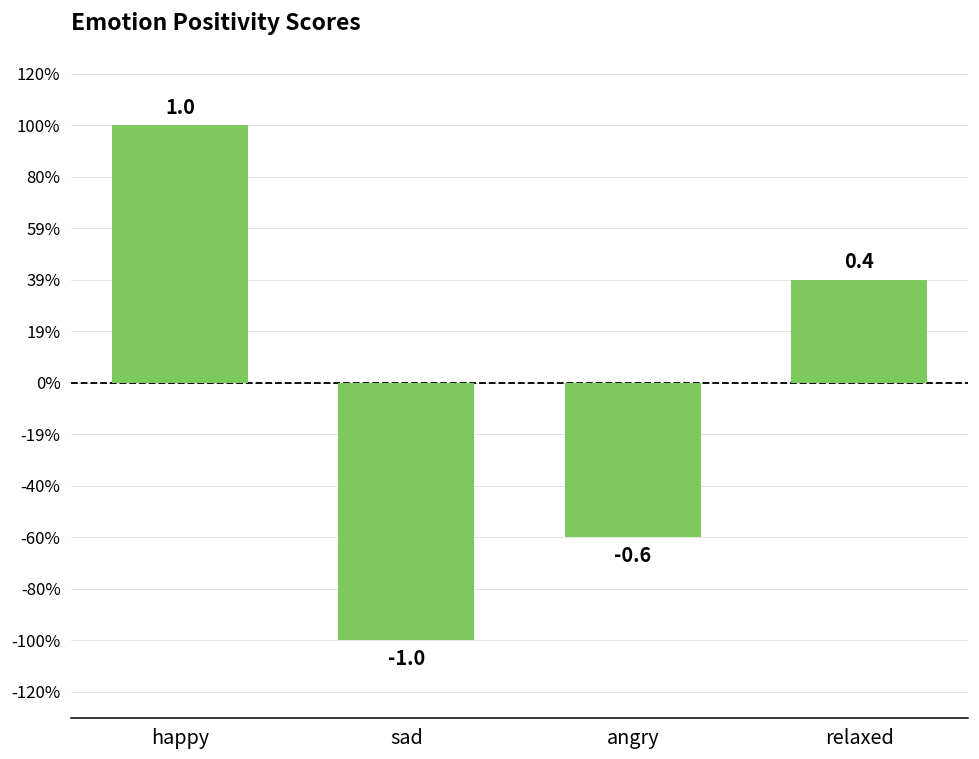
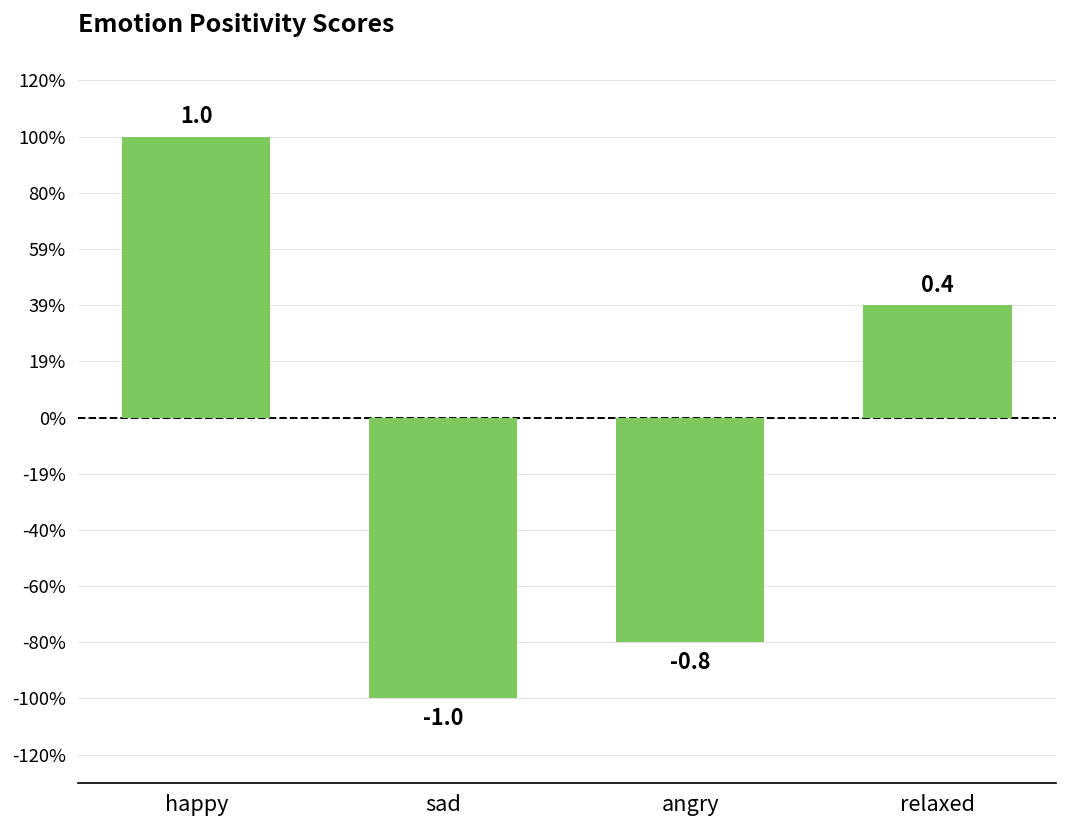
angry: -0.6 -> -0.8
